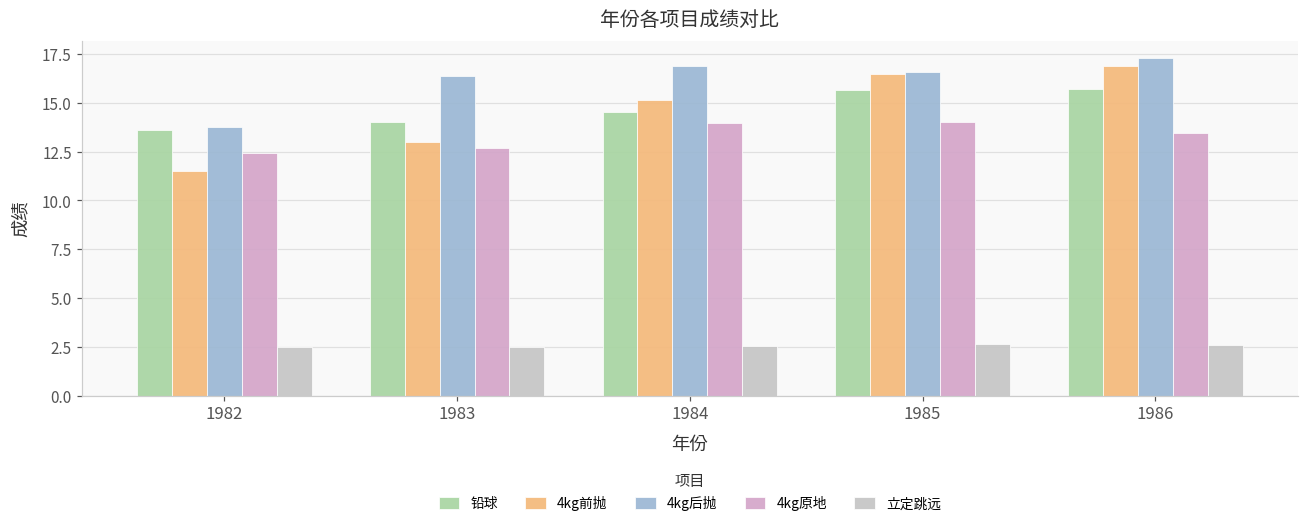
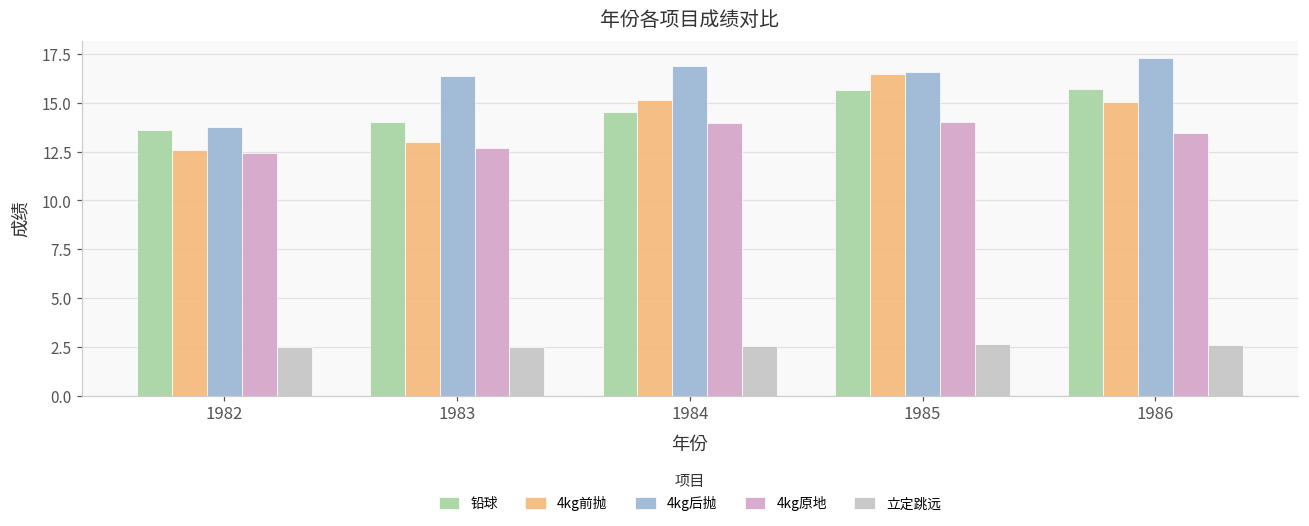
4kg前抛, 1982: 11.5 -> 12.6
4kg前抛, 1986: 16.9 -> 15.0
